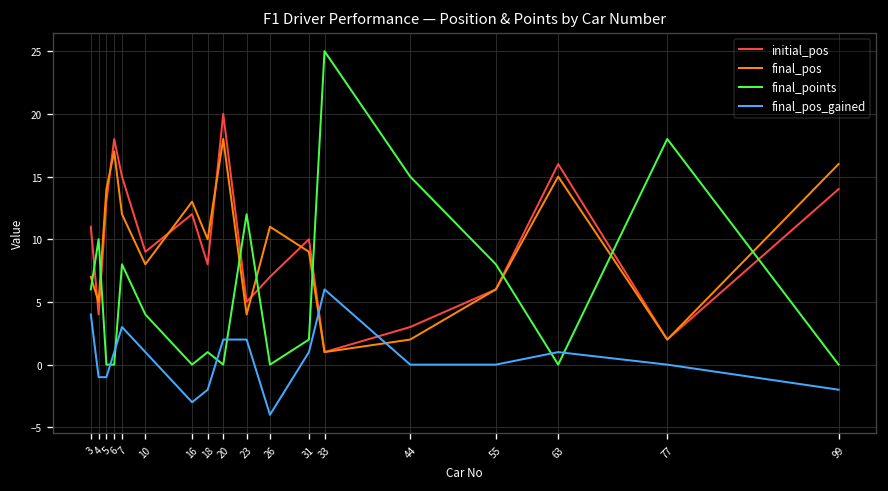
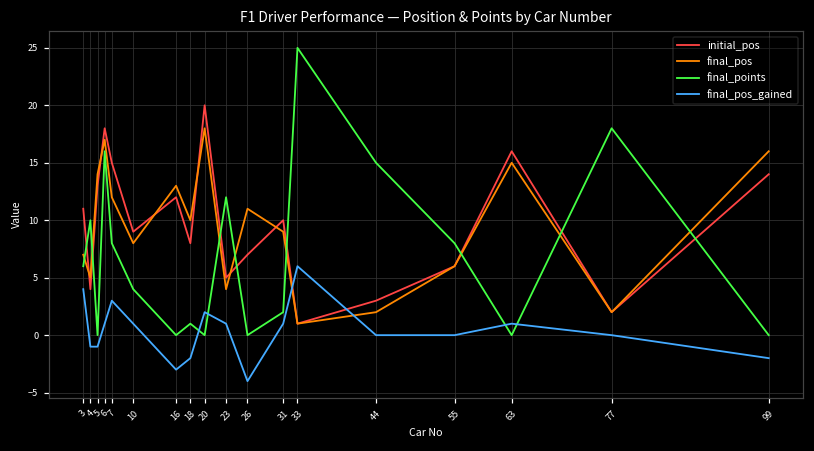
final_points, 6: 0 -> 16
final_pos_gained, 23: 2 -> 1
